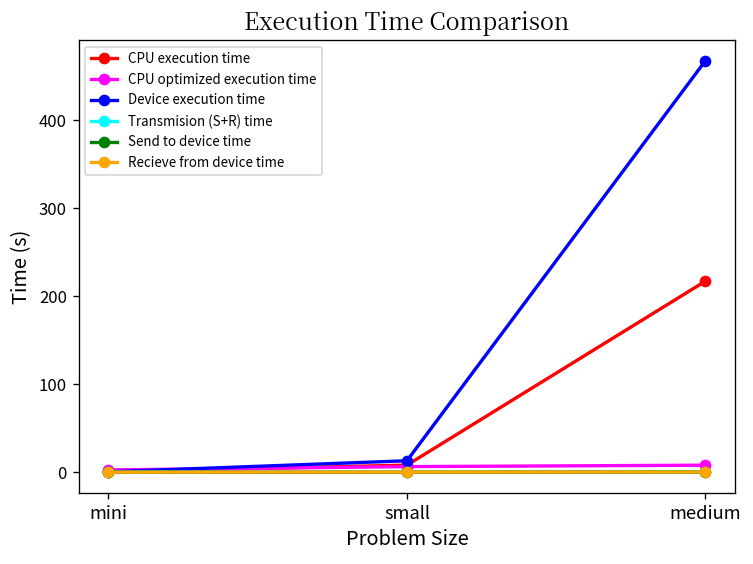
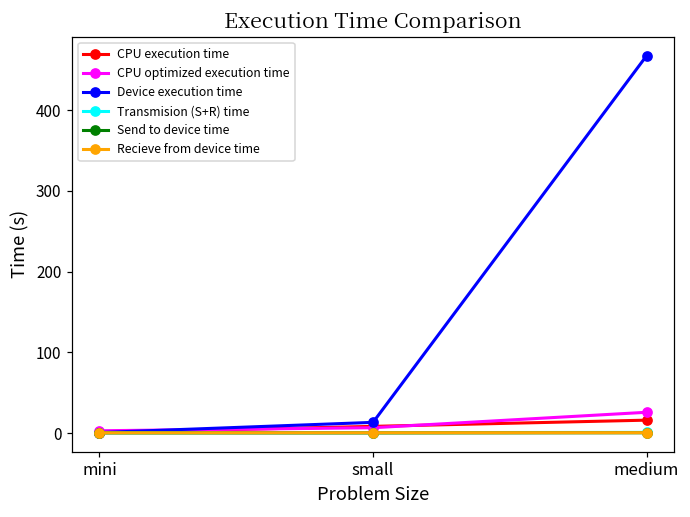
CPU execution time, medium: 220 -> 20
CPU optimized execution time, medium: 10 -> 30
